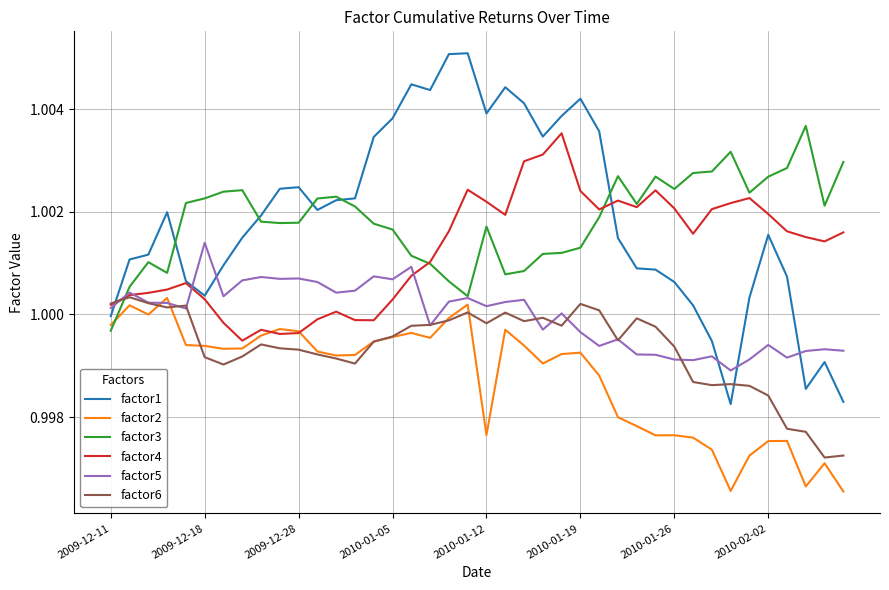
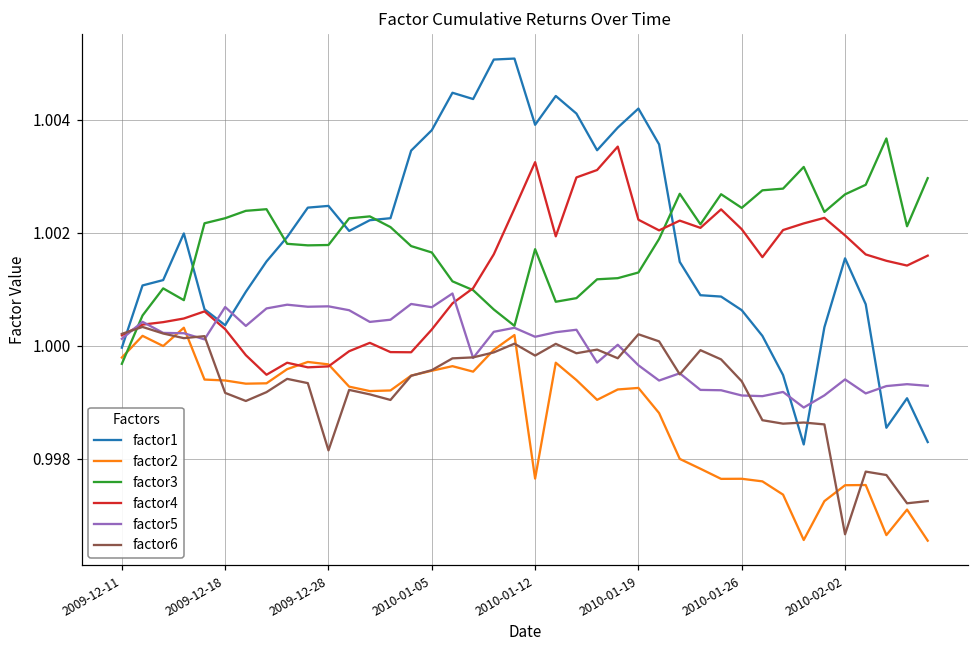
factor5, 2009-12-18: 1.0014 -> 1.0007
factor6, 2009-12-28: 0.9993 -> 0.9981
factor4, 2010-01-12: 1.0022 -> 1.0033
factor4, 2010-01-19: 1.0024 -> 1.0022
factor6, 2010-02-02: 0.9984 -> 0.9967
